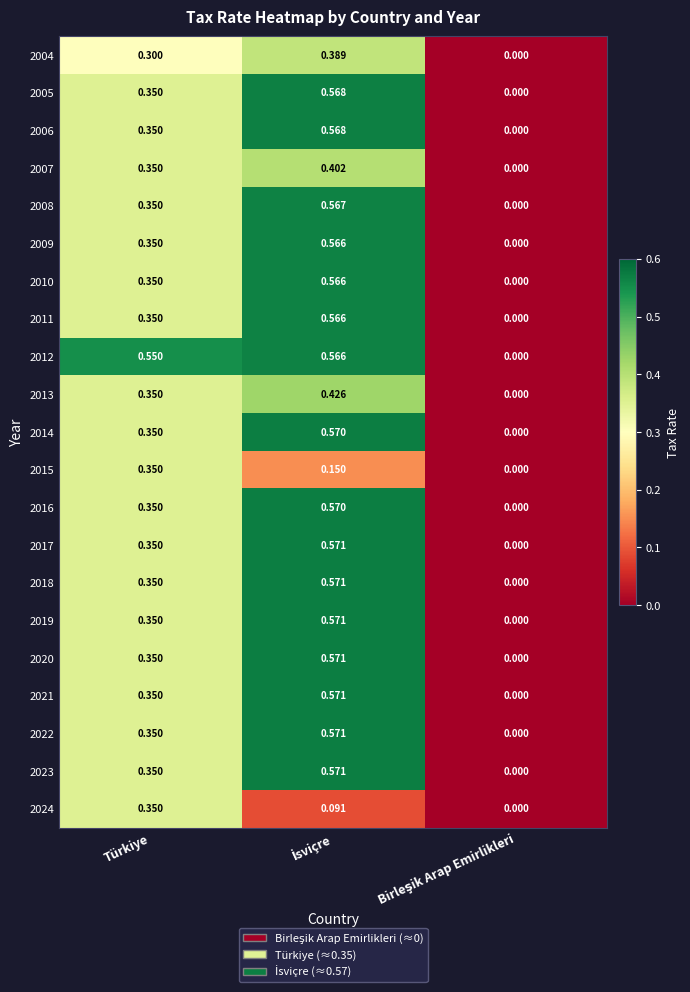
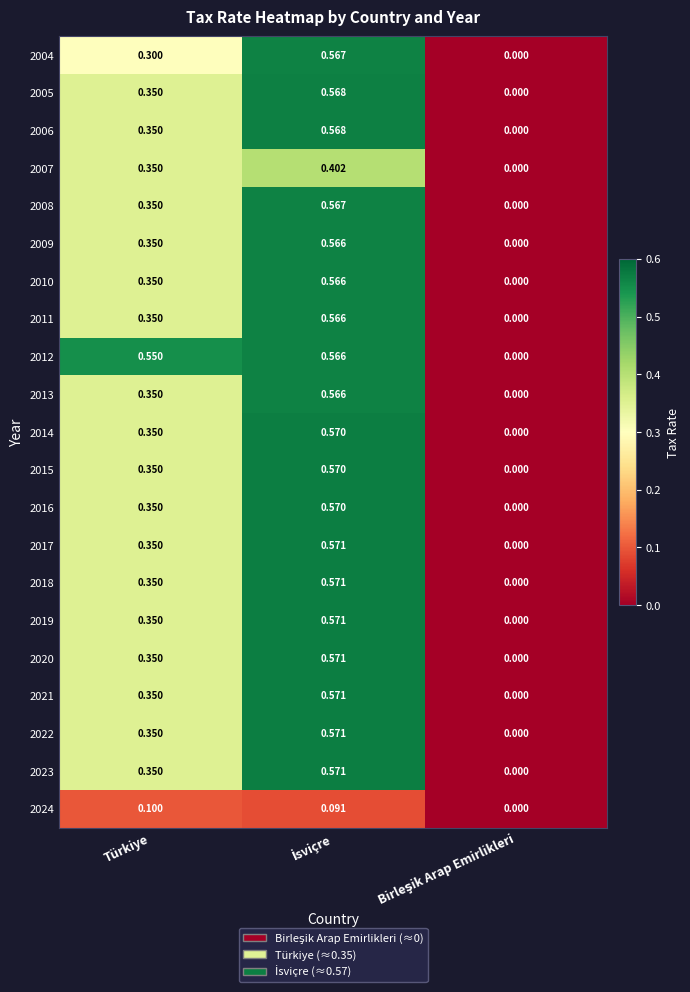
2004, İsviçre: 0.389 -> 0.567
2013, İsviçre: 0.426 -> 0.566
2015, İsviçre: 0.150 -> 0.570
2024, Türkiye: 0.350 -> 0.100
